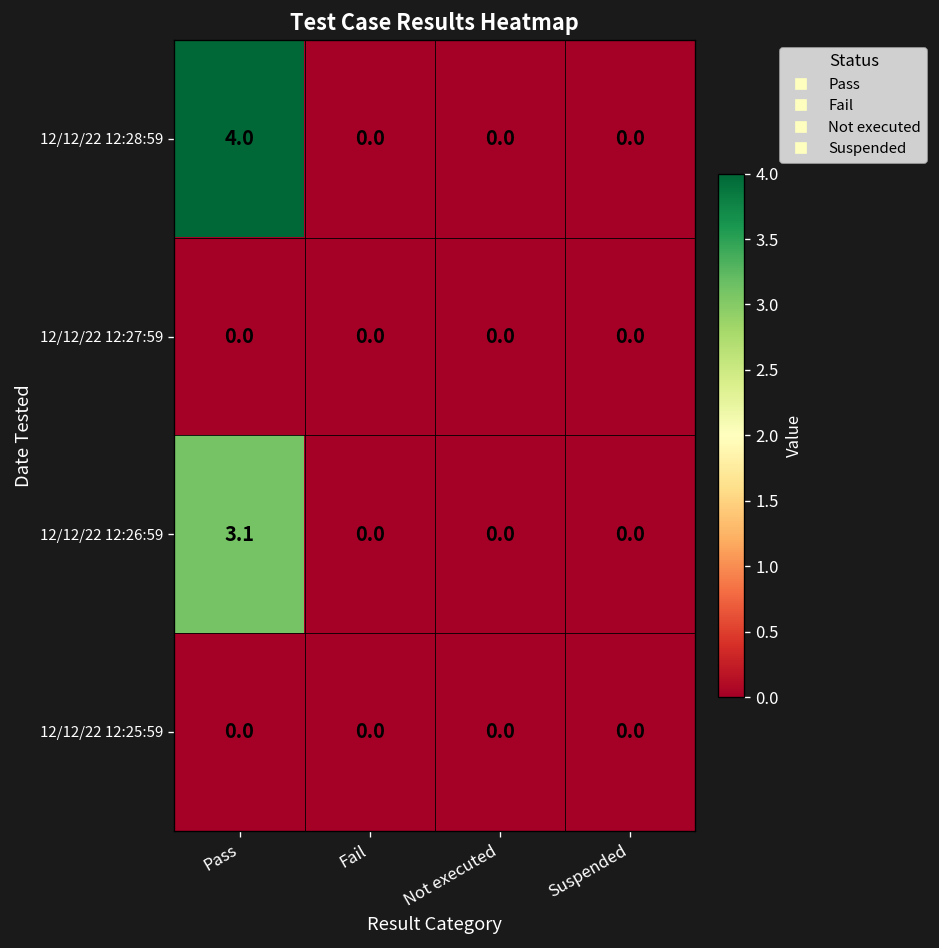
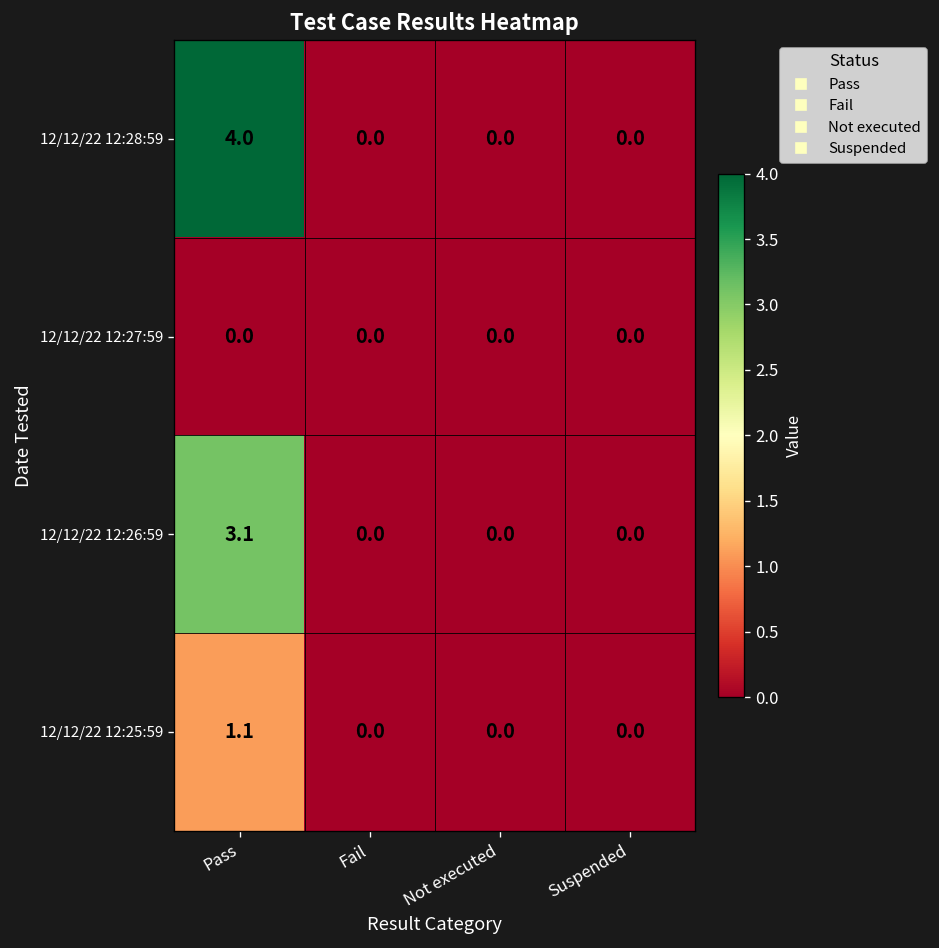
12/12/22 12:25:59, Pass: 0.0 -> 1.1
